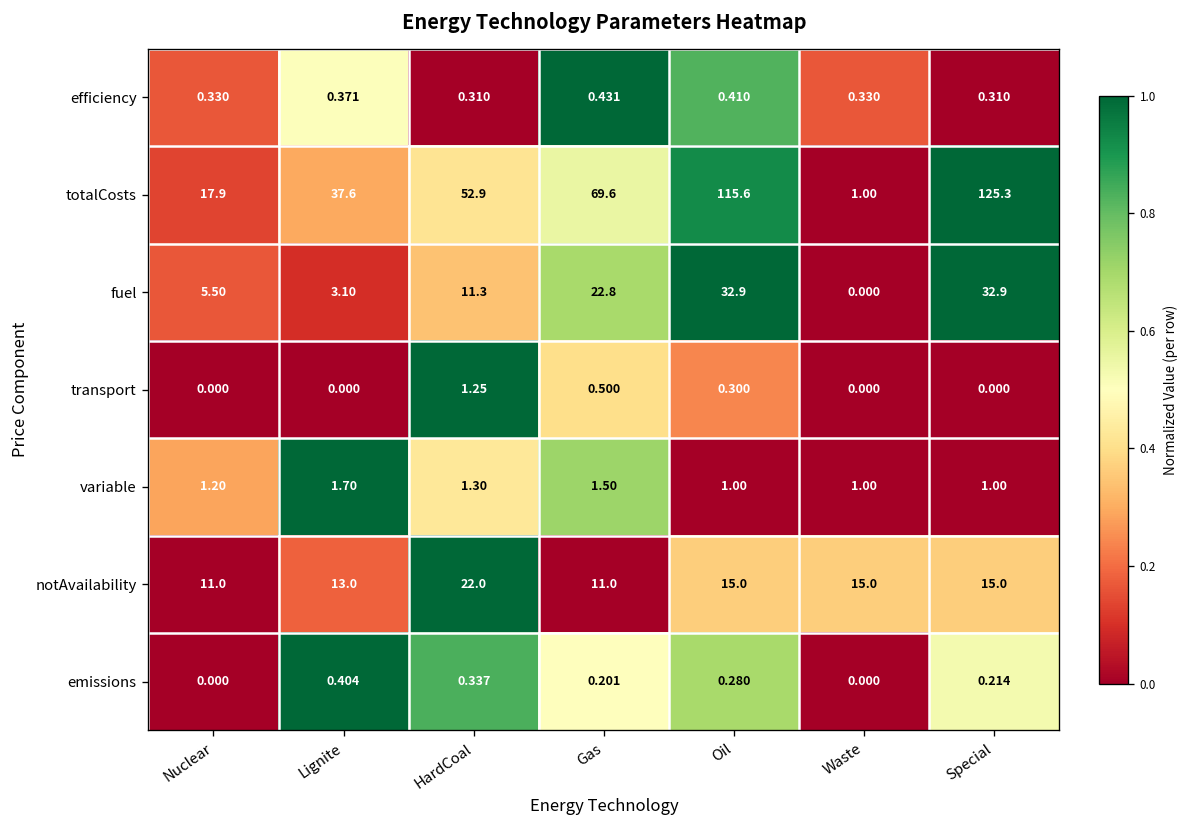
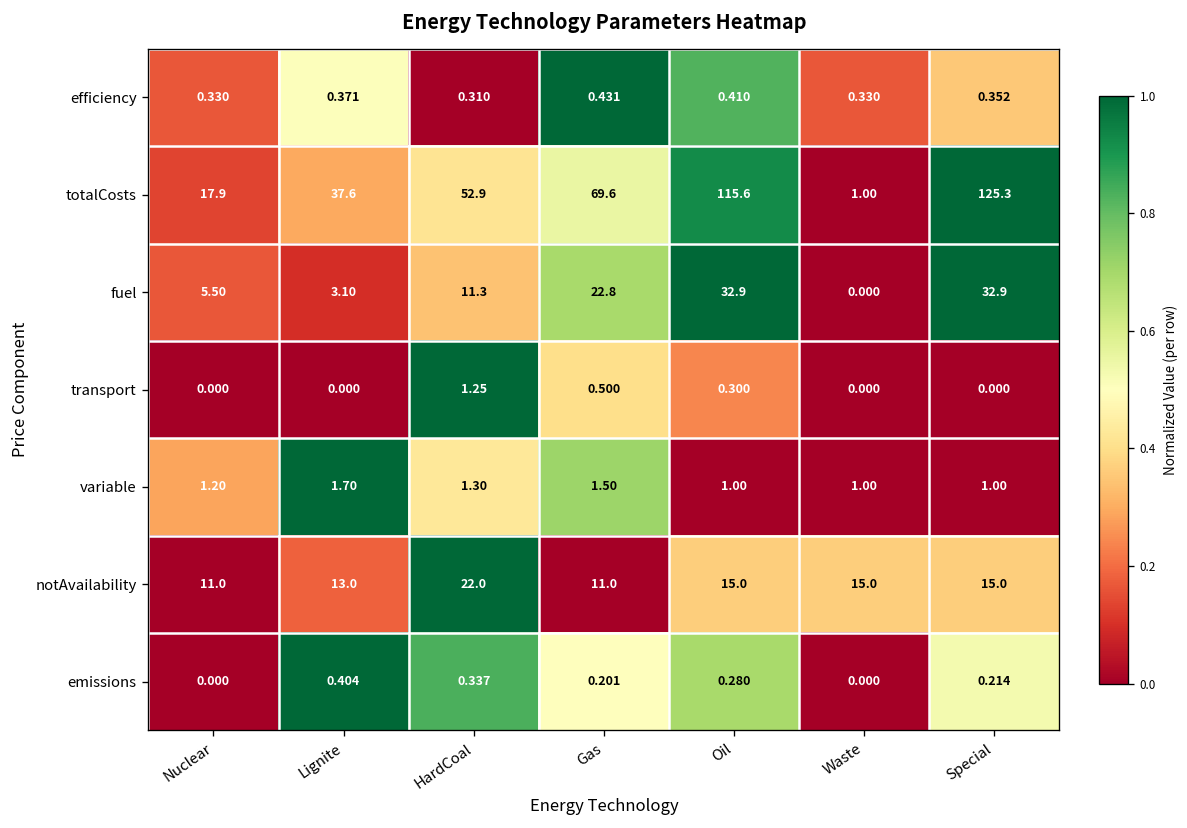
efficiency, Special: 0.310 -> 0.352
